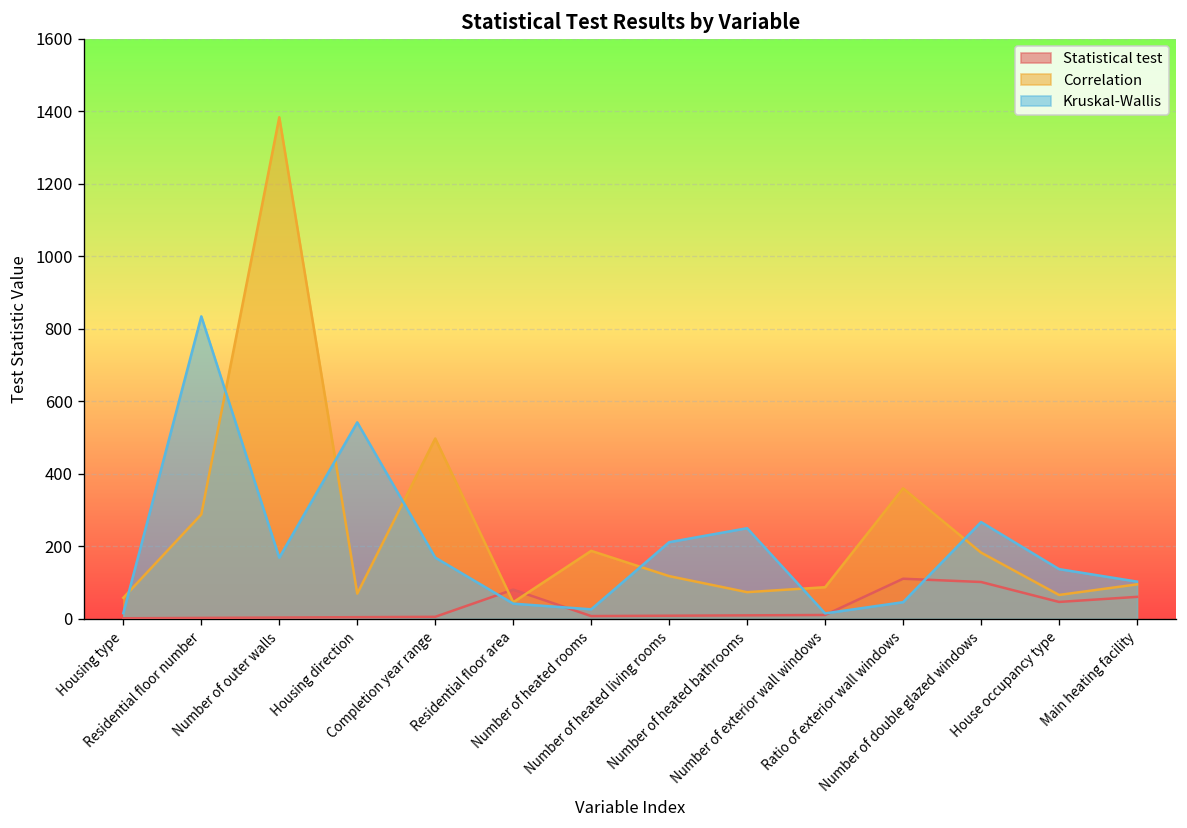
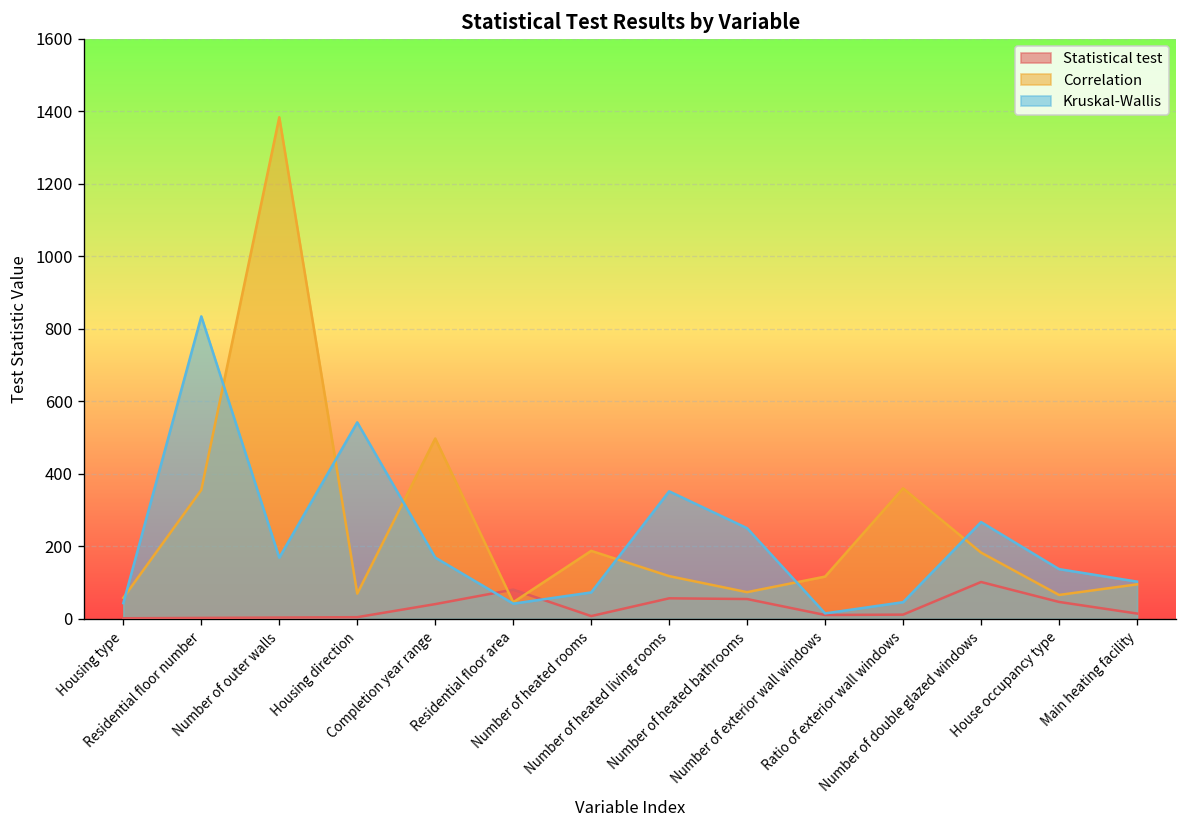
Kruskal-Wallis, Housing type: 20 -> 40
Correlation, Residential floor number: 290 -> 360
Statistical test, Completion year range: 10 -> 40
Kruskal-Wallis, Number of heated rooms: 30 -> 70
Statistical test, Number of heated living rooms: 10 -> 60
Kruskal-Wallis, Number of heated living rooms: 210 -> 350
Statistical test, Number of heated bathrooms: 10 -> 60
Correlation, Number of exterior wall windows: 90 -> 120
Statistical test, Ratio of exterior wall windows: 110 -> 10
Statistical test, Main heating facility: 60 -> 20
